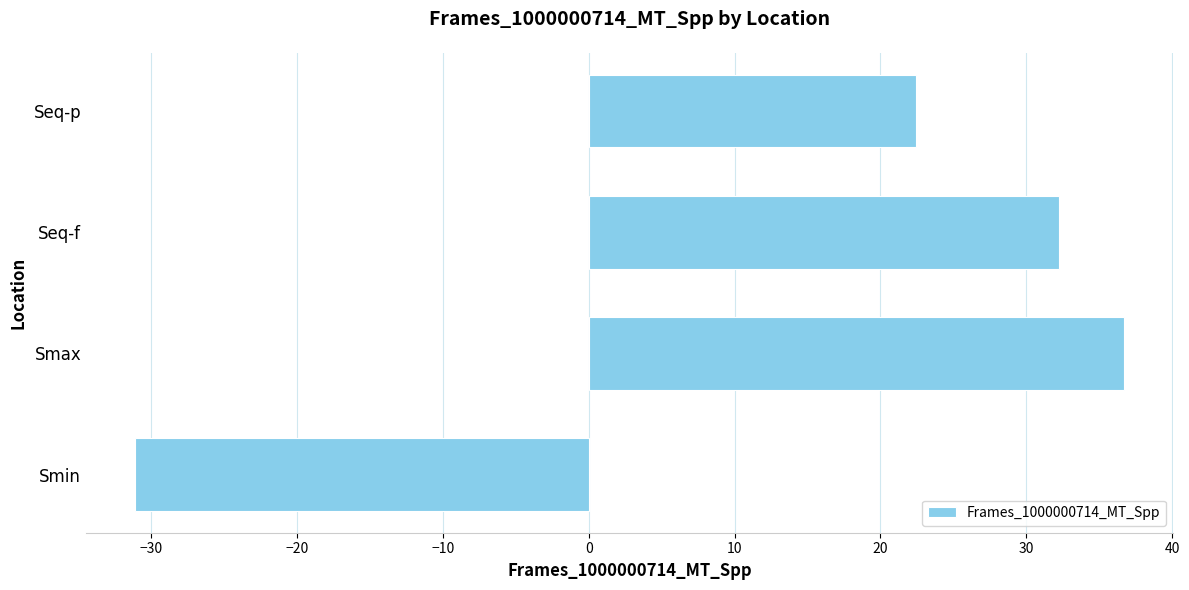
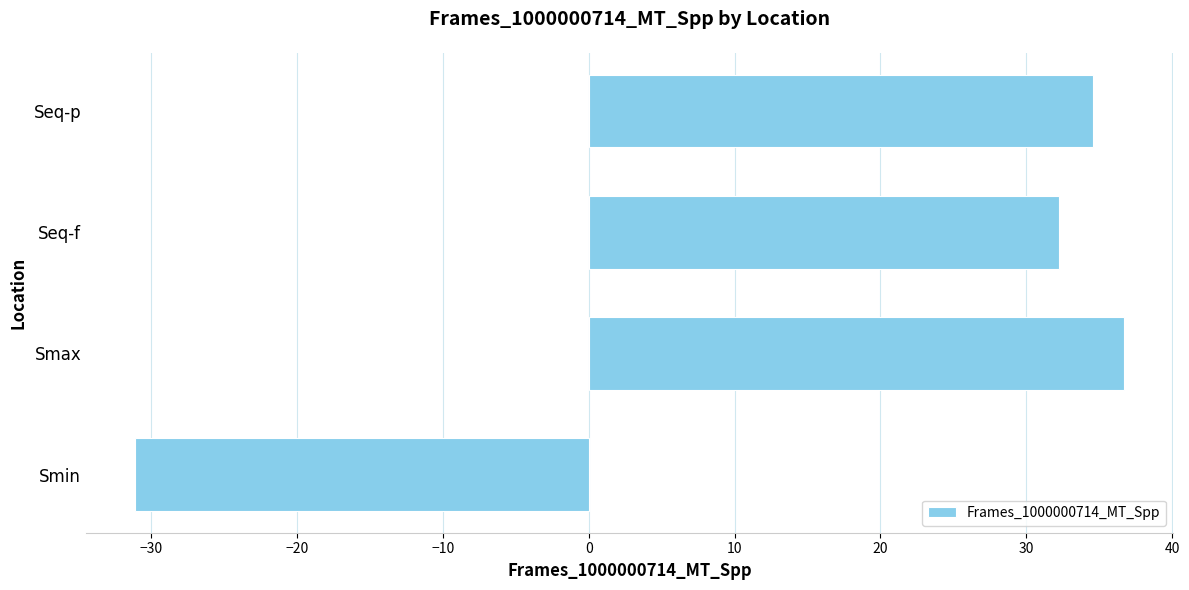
Seq-p: 22.4 -> 34.6
